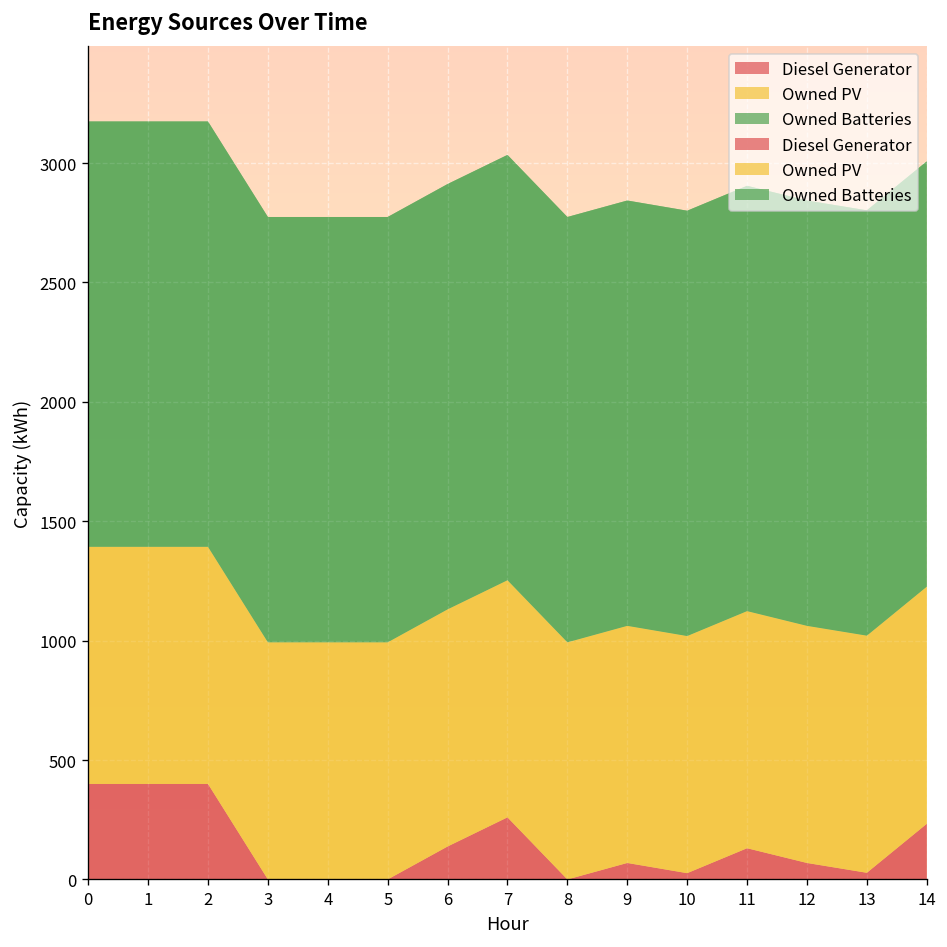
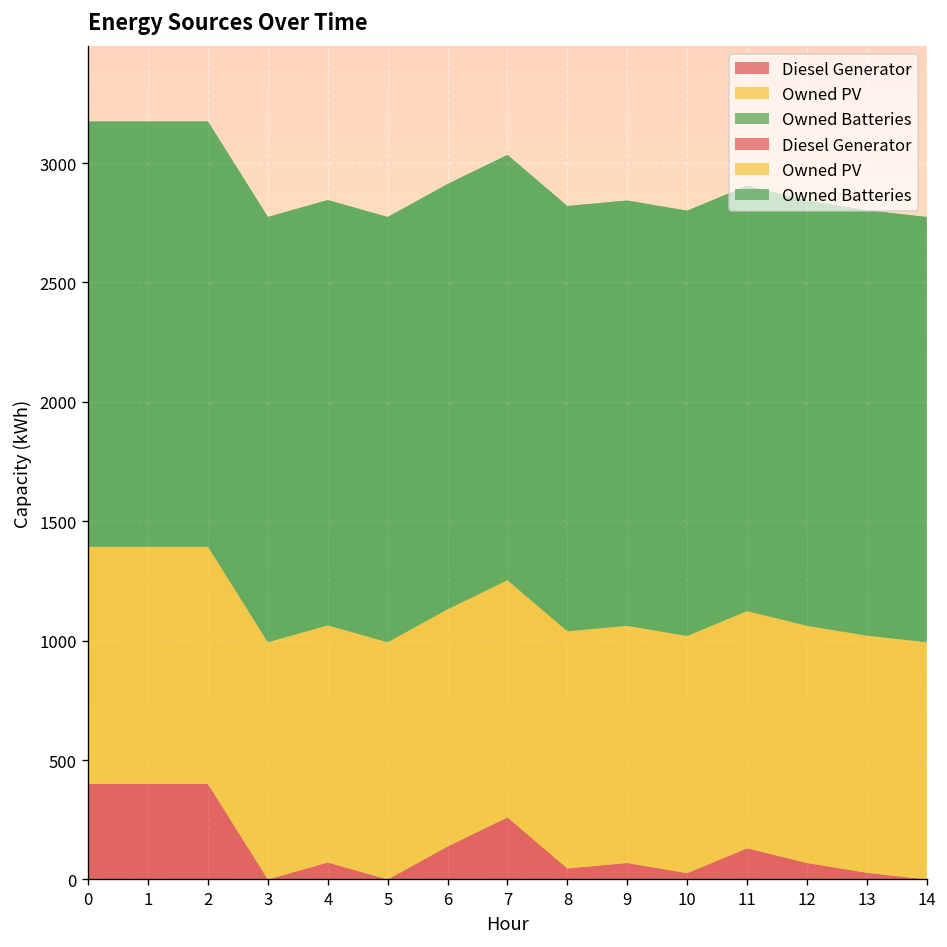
Diesel Generator, 4: 0 -> 70
Diesel Generator, 8: 0 -> 50
Diesel Generator, 14: 230 -> 0
